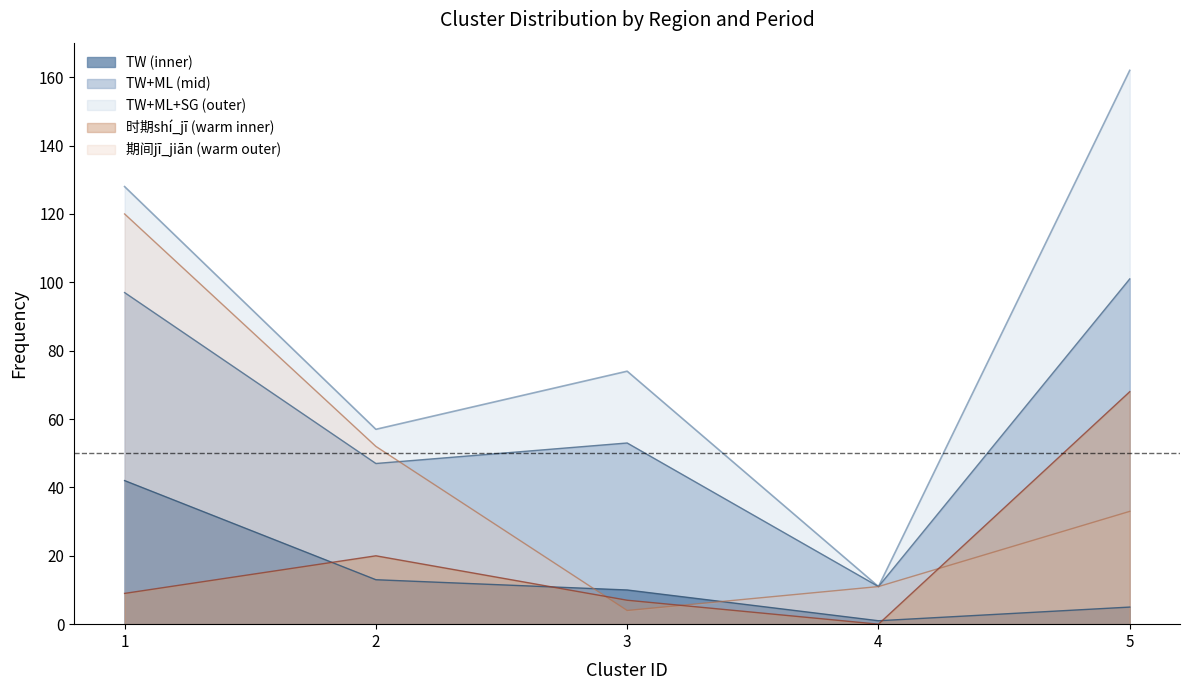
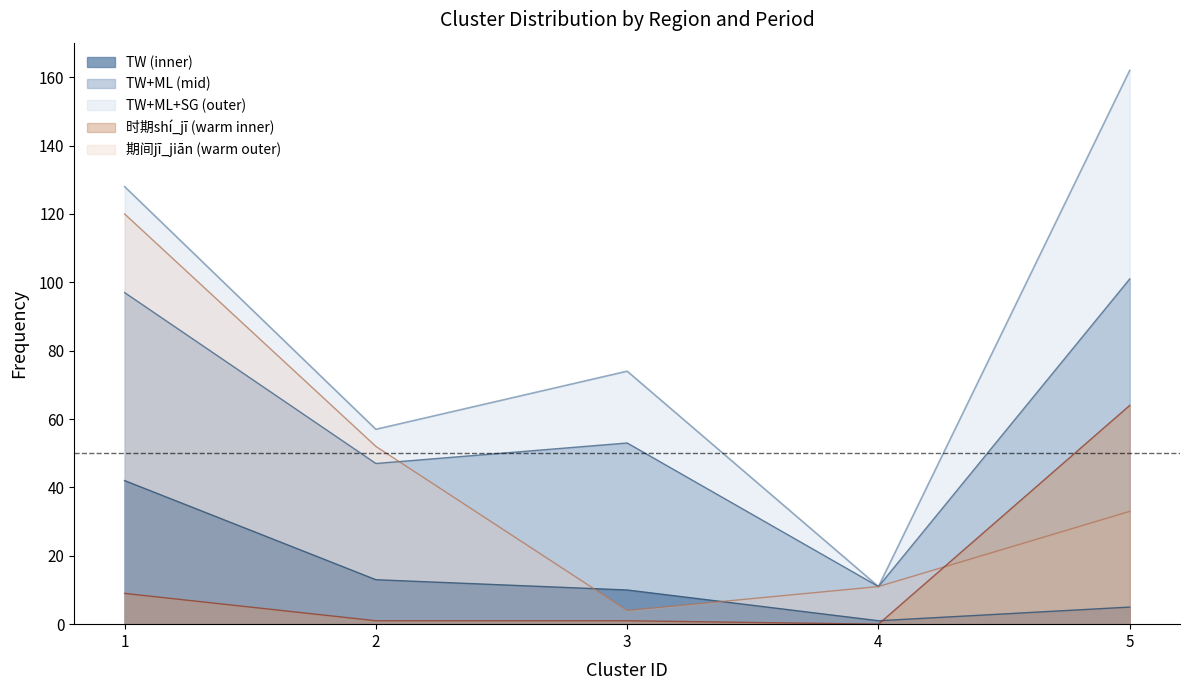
时期shí_jī (warm inner), 2: 20 -> 1
时期shí_jī (warm inner), 3: 7 -> 1
时期shí_jī (warm inner), 5: 68 -> 64
